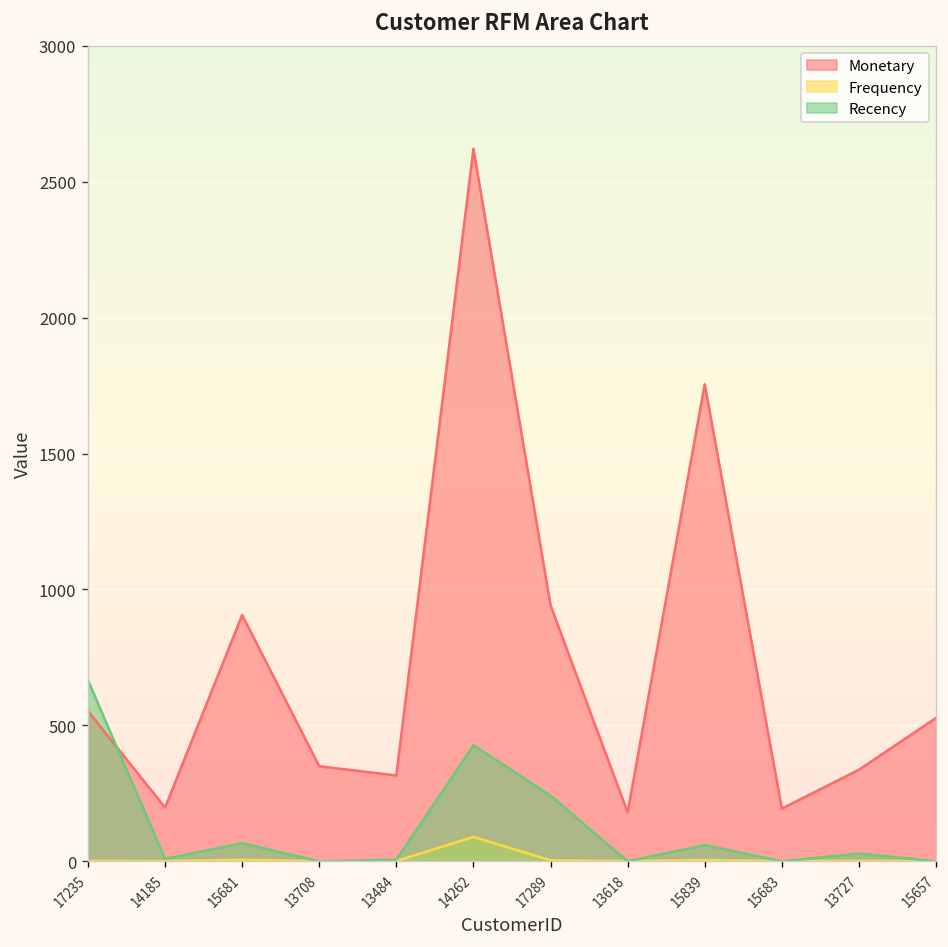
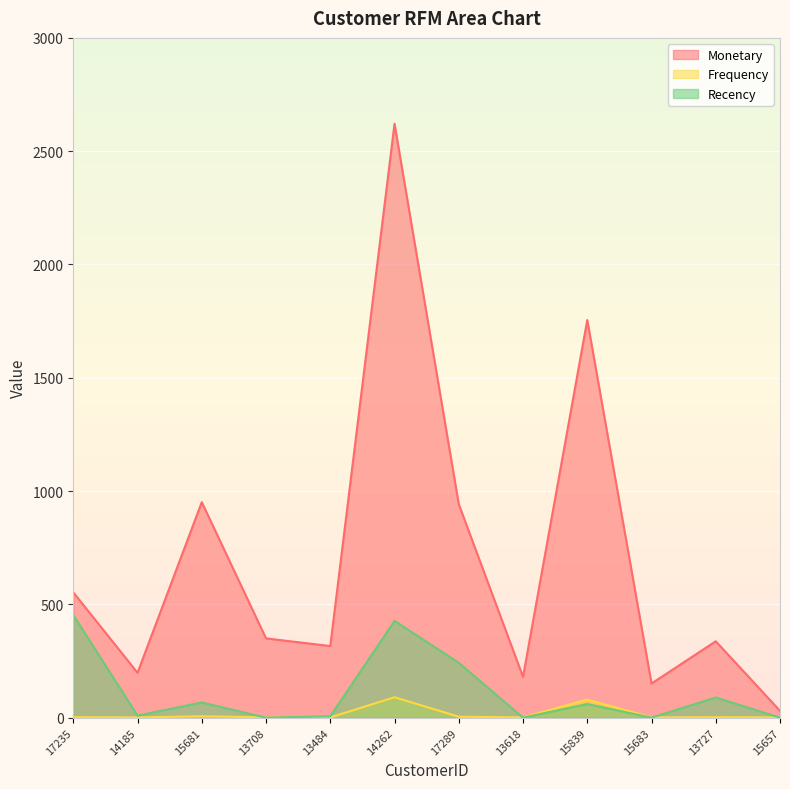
Recency, 17235: 670 -> 450
Monetary, 15681: 910 -> 950
Frequency, 15839: 10 -> 80
Monetary, 15683: 190 -> 150
Recency, 13727: 30 -> 90
Monetary, 15657: 530 -> 30
